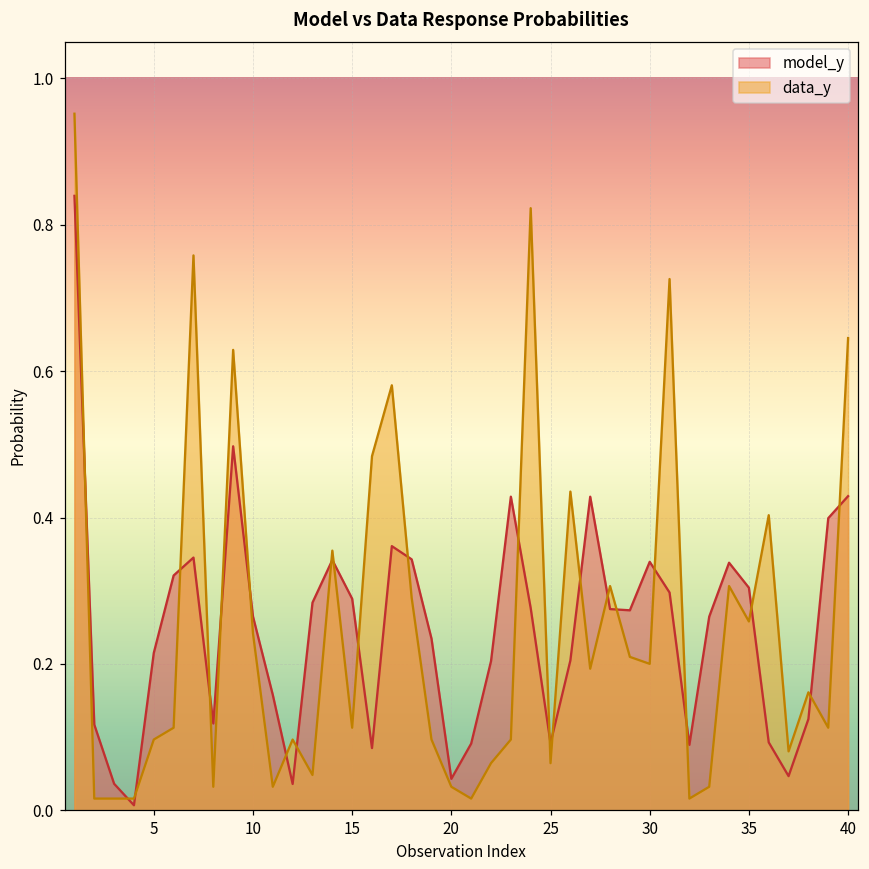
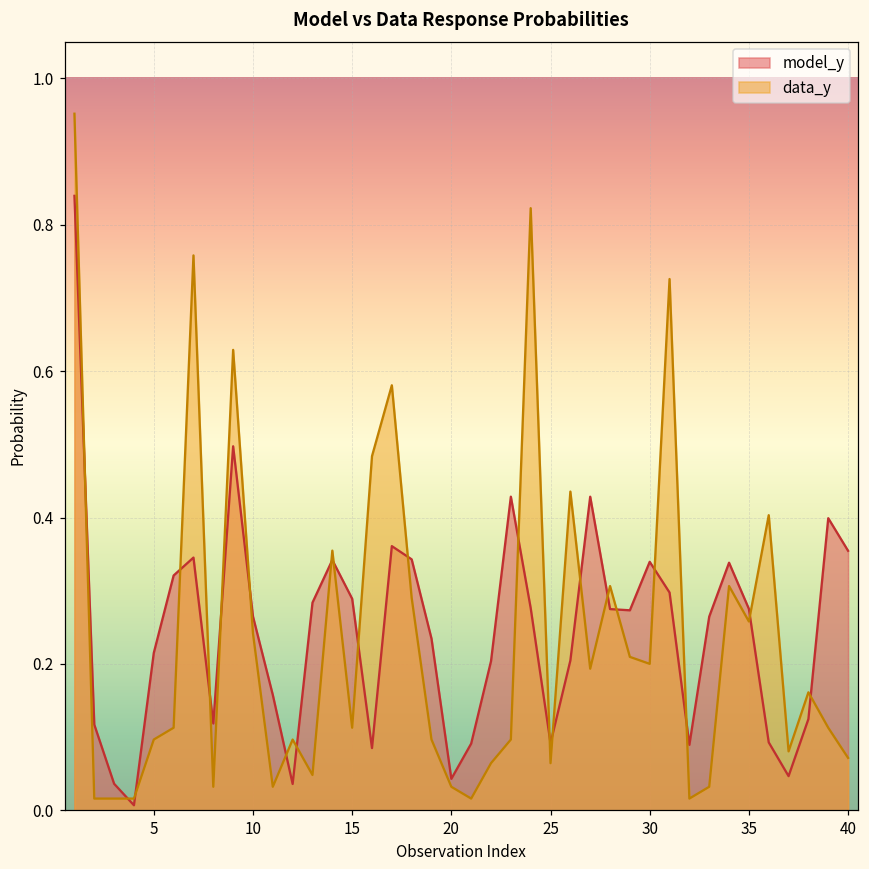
model_y, 35: 0.30 -> 0.28
model_y, 40: 0.43 -> 0.35
data_y, 40: 0.65 -> 0.07
